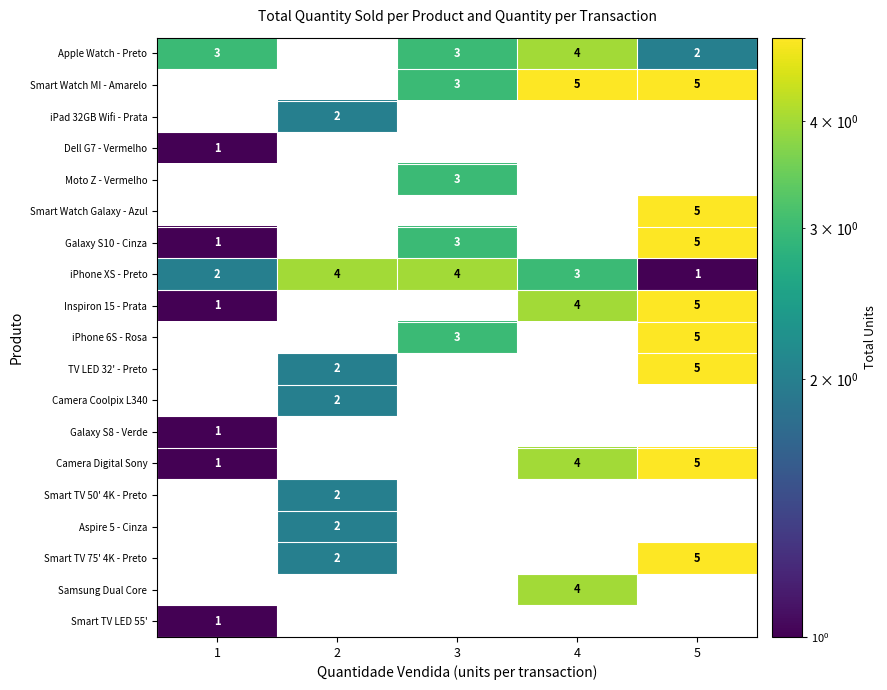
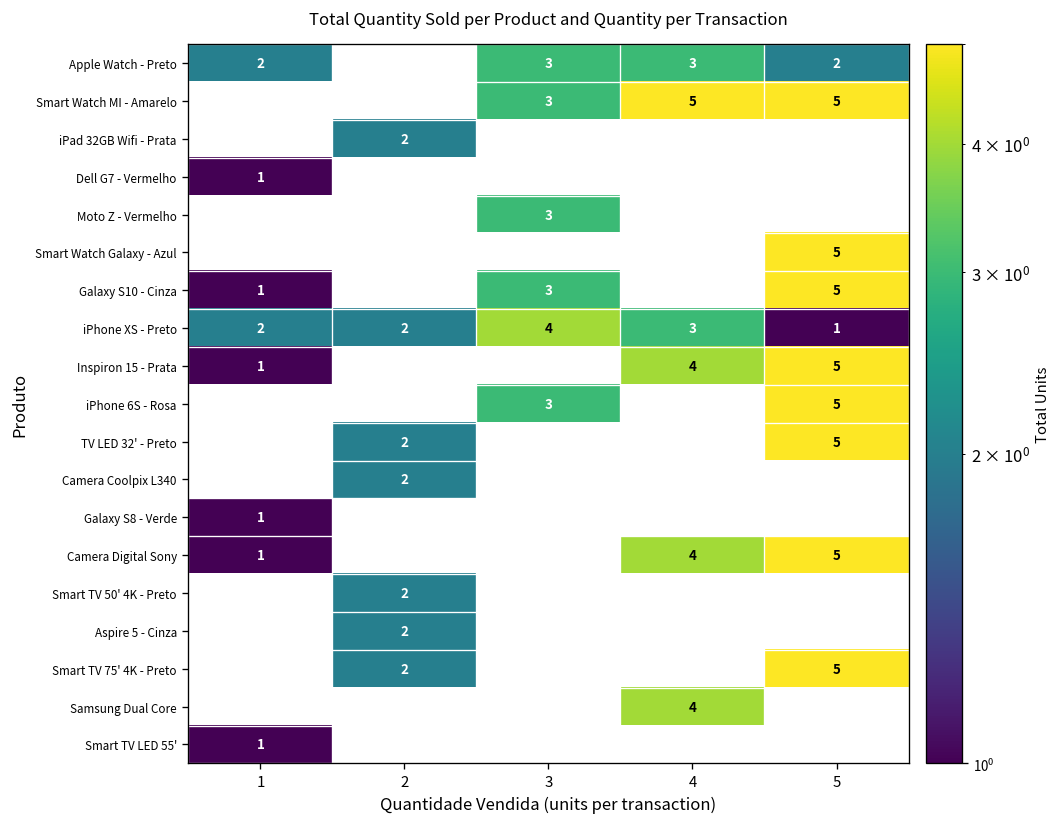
Apple Watch - Preto, 1: 3 -> 2
Apple Watch - Preto, 4: 4 -> 3
iPhone XS - Preto, 2: 4 -> 2
